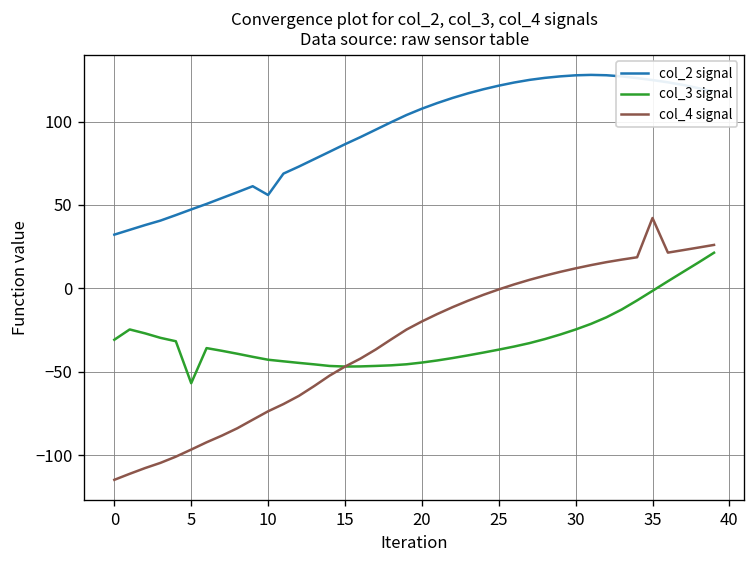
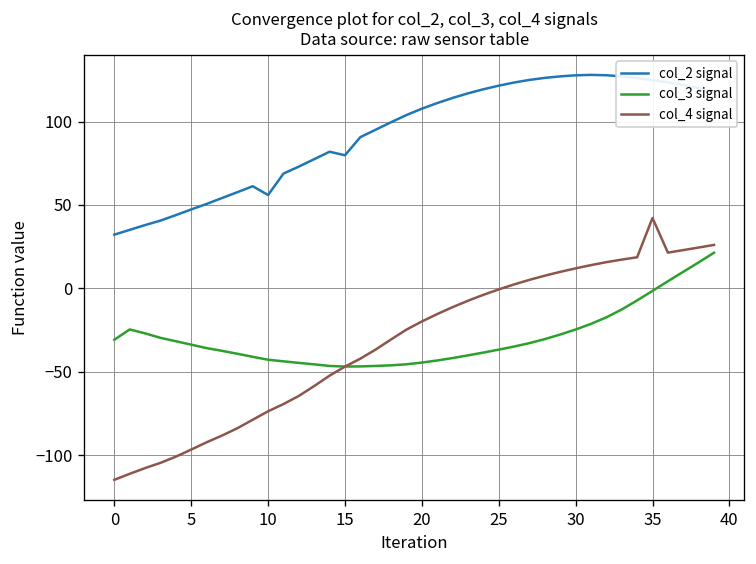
col_3 signal, 5: -57 -> -34
col_2 signal, 15: 86 -> 80
